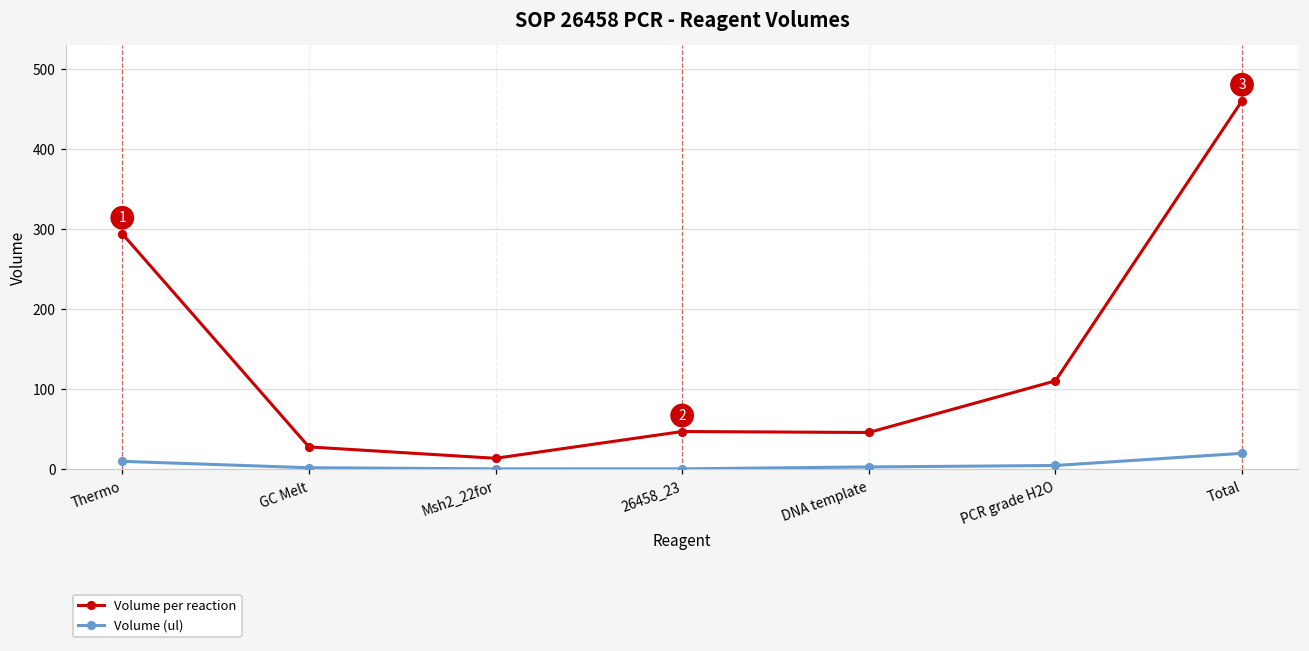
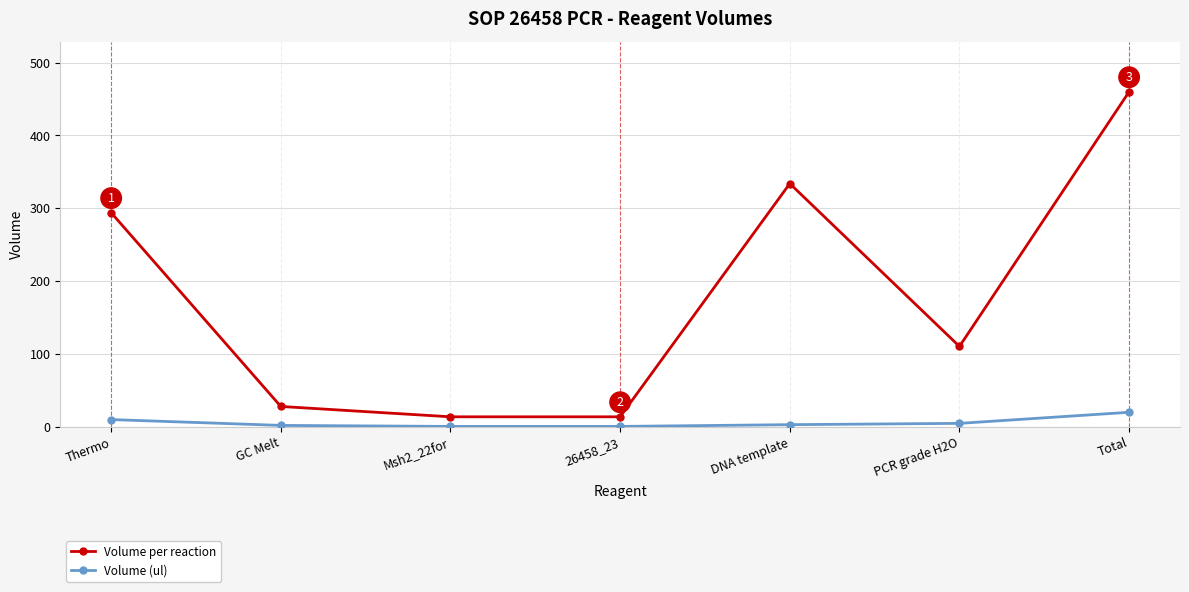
Volume per reaction, 26458_23: 50 -> 10
Volume per reaction, DNA template: 50 -> 330
